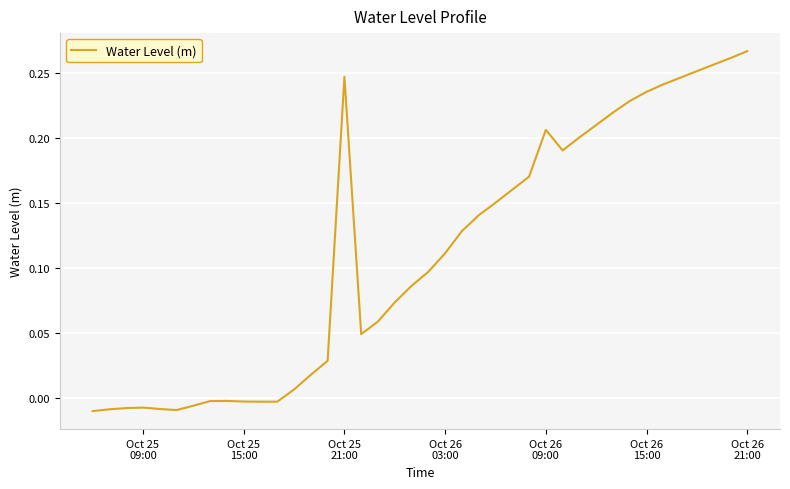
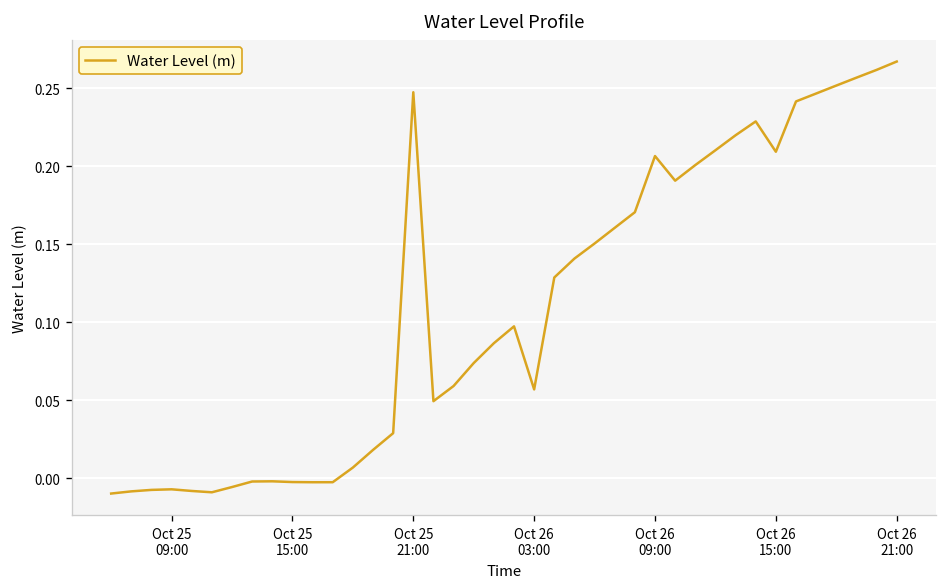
Oct 26 03:00: 0.112 -> 0.057
Oct 26 15:00: 0.236 -> 0.209
